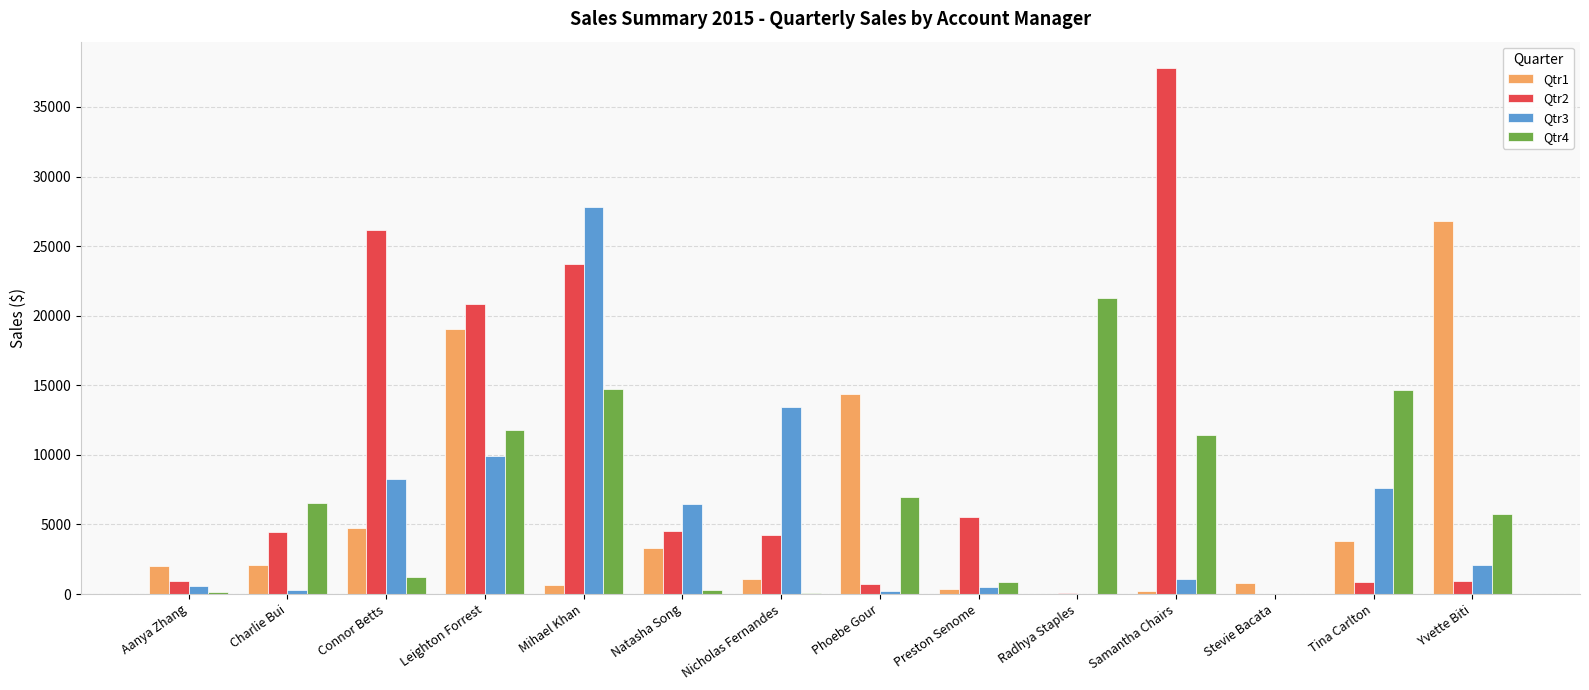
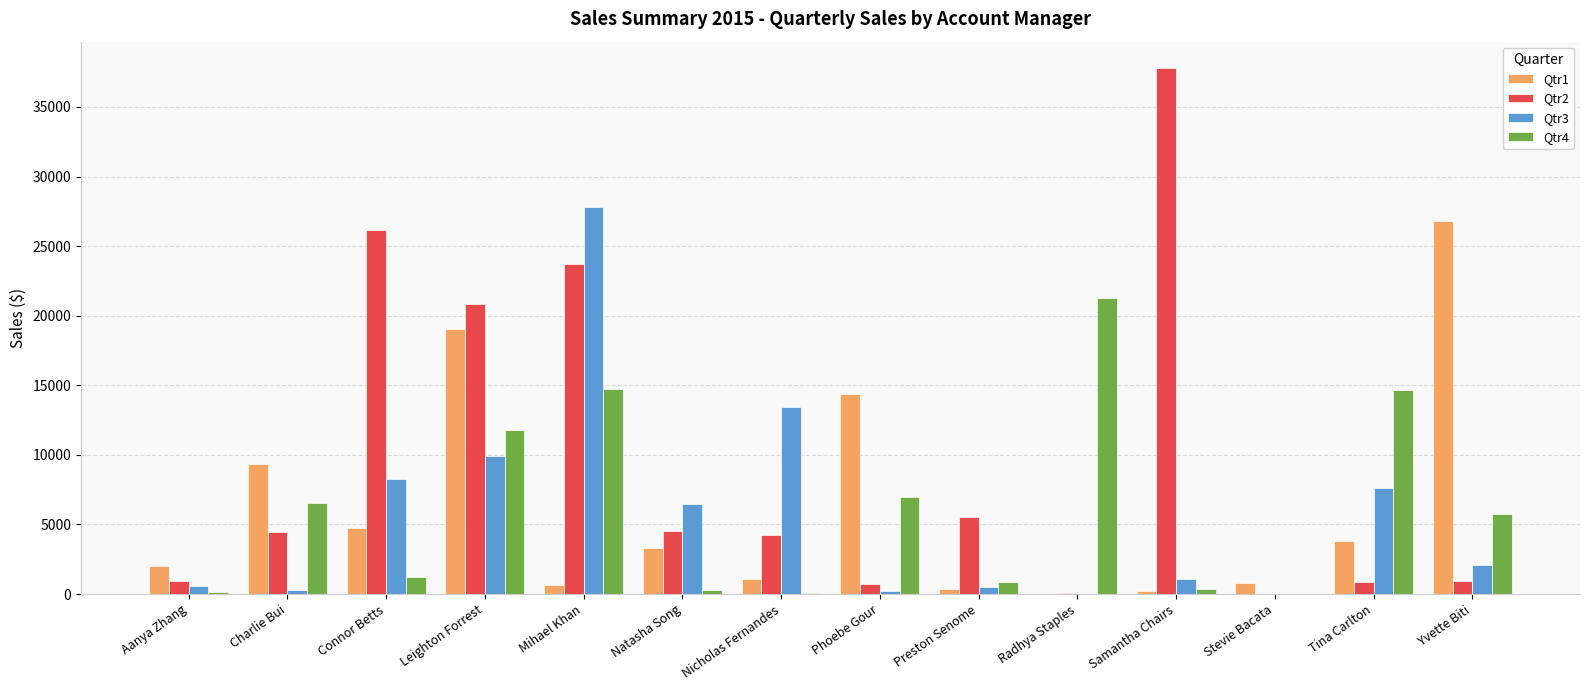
Qtr1, Charlie Bui: 2100 -> 9300
Qtr4, Samantha Chairs: 11400 -> 300
